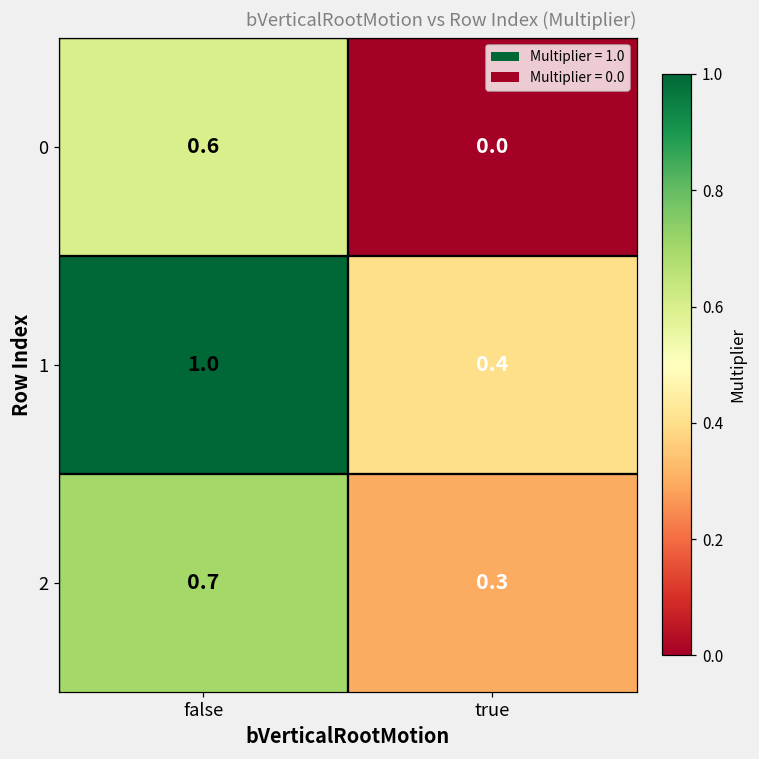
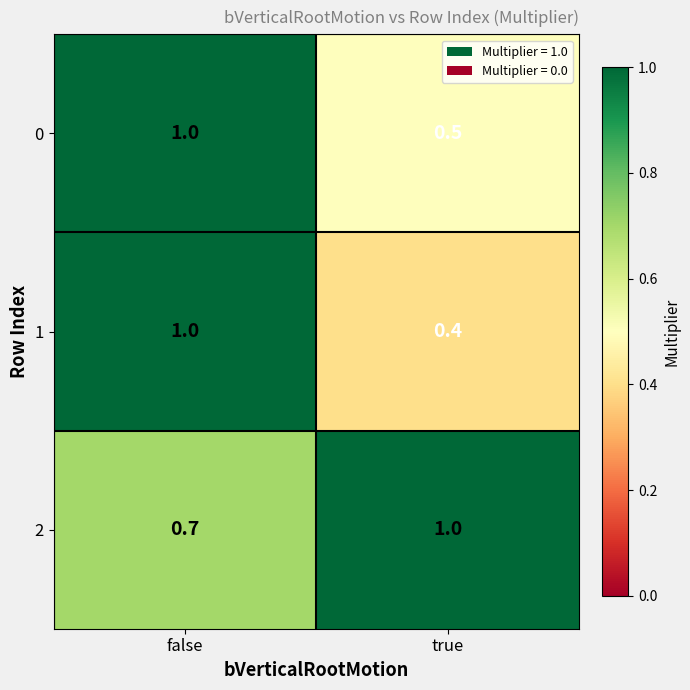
0, false: 0.6 -> 1.0
0, true: 0.0 -> 0.5
2, true: 0.3 -> 1.0
